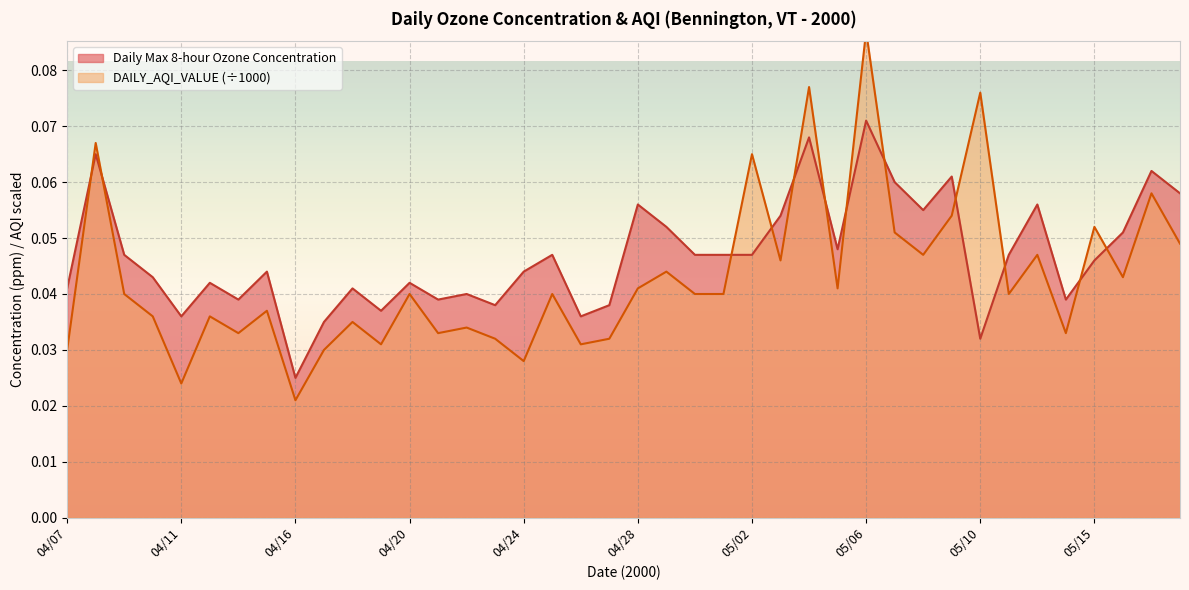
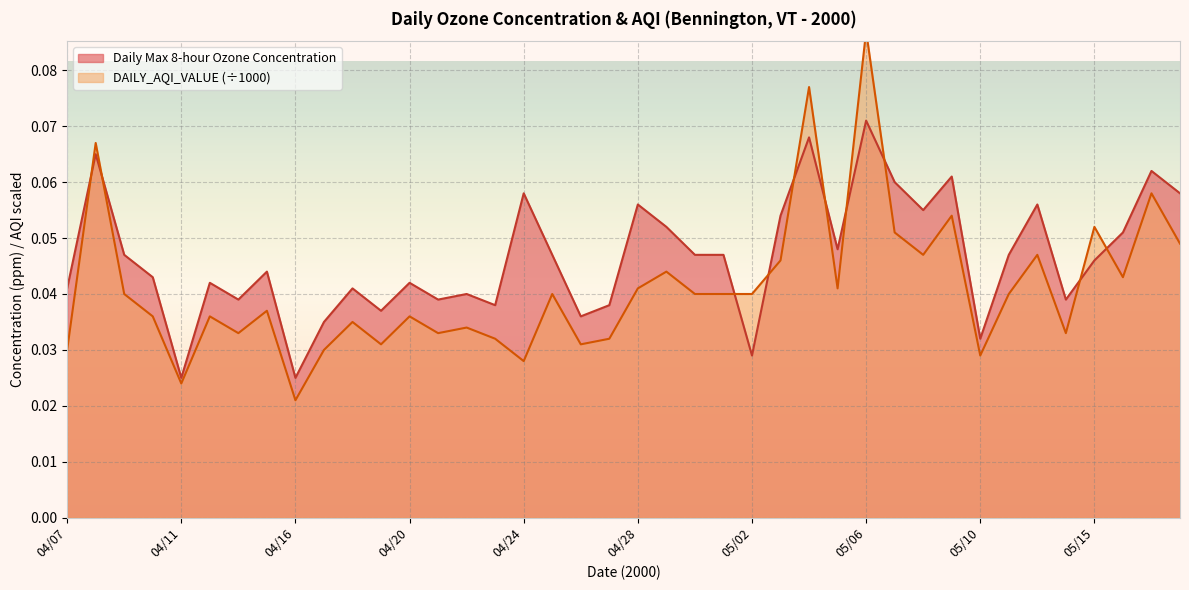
Daily Max 8-hour Ozone Concentration, 04/11: 0.036 -> 0.025
DAILY_AQI_VALUE (÷1000), 04/20: 0.040 -> 0.036
Daily Max 8-hour Ozone Concentration, 04/24: 0.044 -> 0.058
Daily Max 8-hour Ozone Concentration, 05/02: 0.047 -> 0.029
DAILY_AQI_VALUE (÷1000), 05/02: 0.065 -> 0.040
DAILY_AQI_VALUE (÷1000), 05/10: 0.076 -> 0.029
